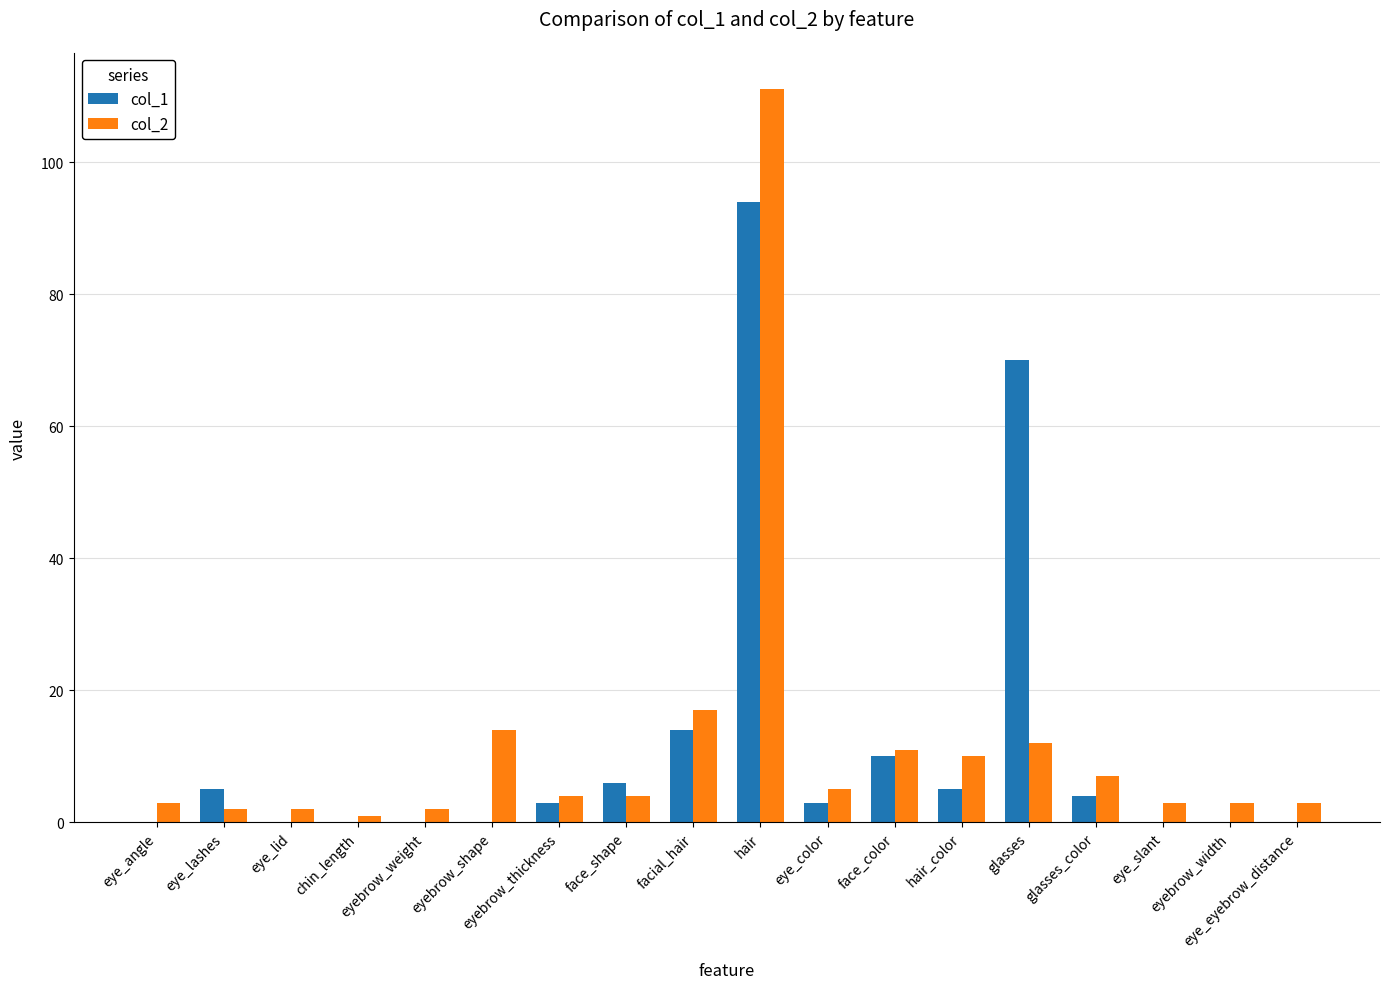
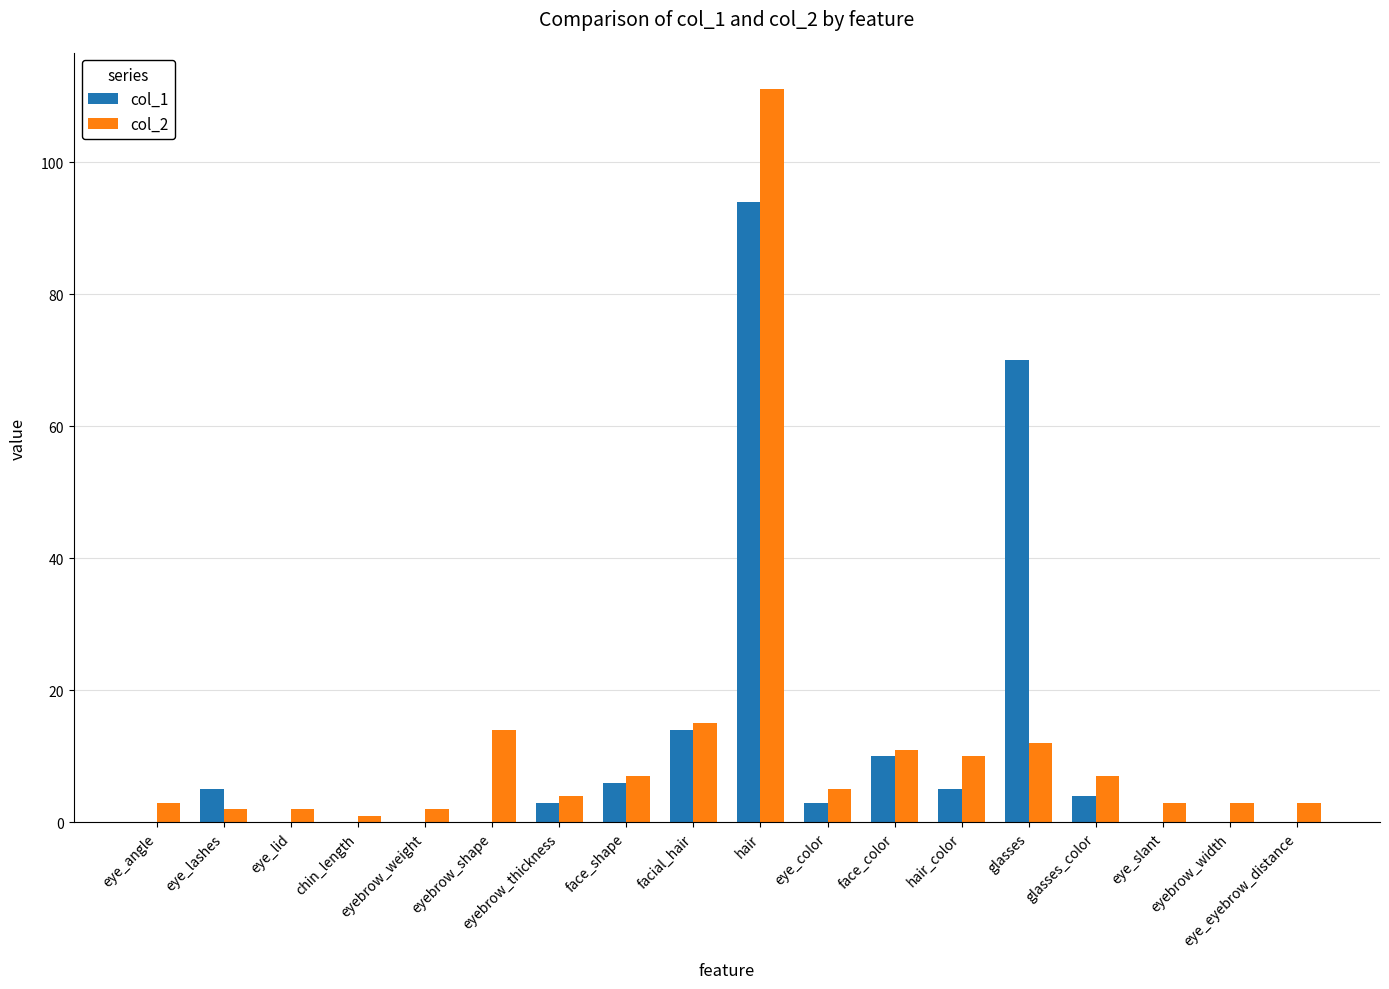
col_2, face_shape: 4 -> 7
col_2, facial_hair: 17 -> 15
